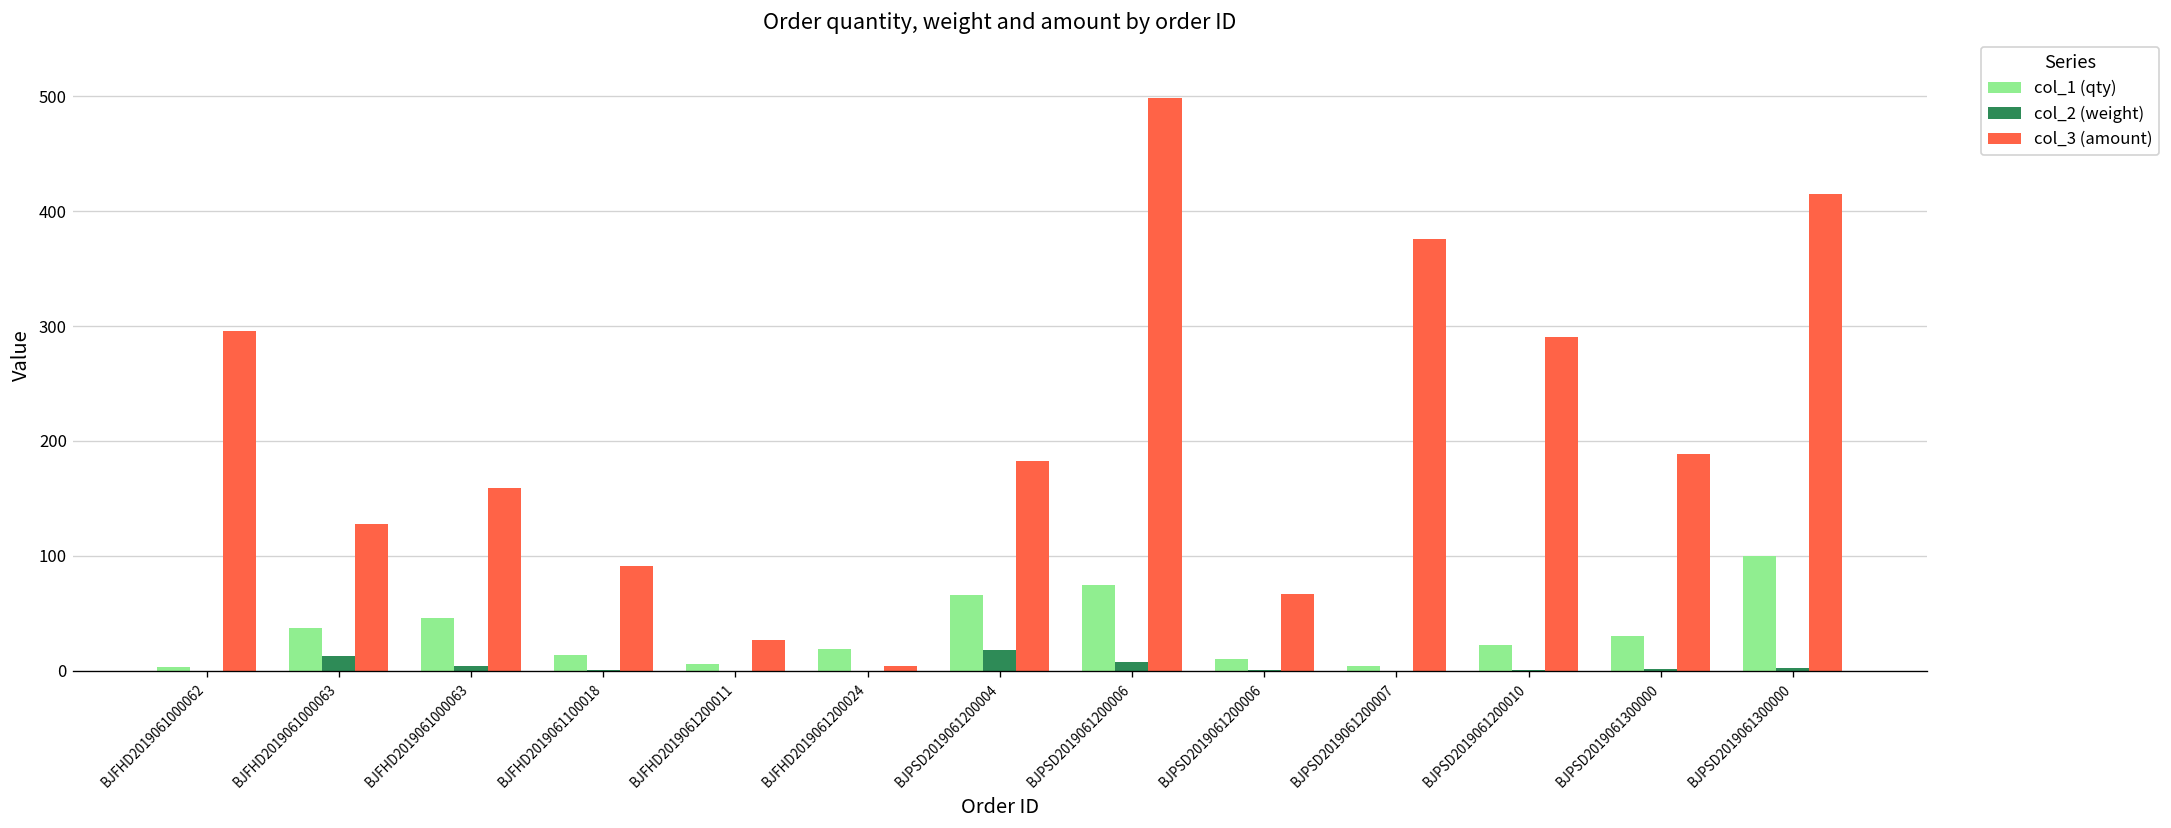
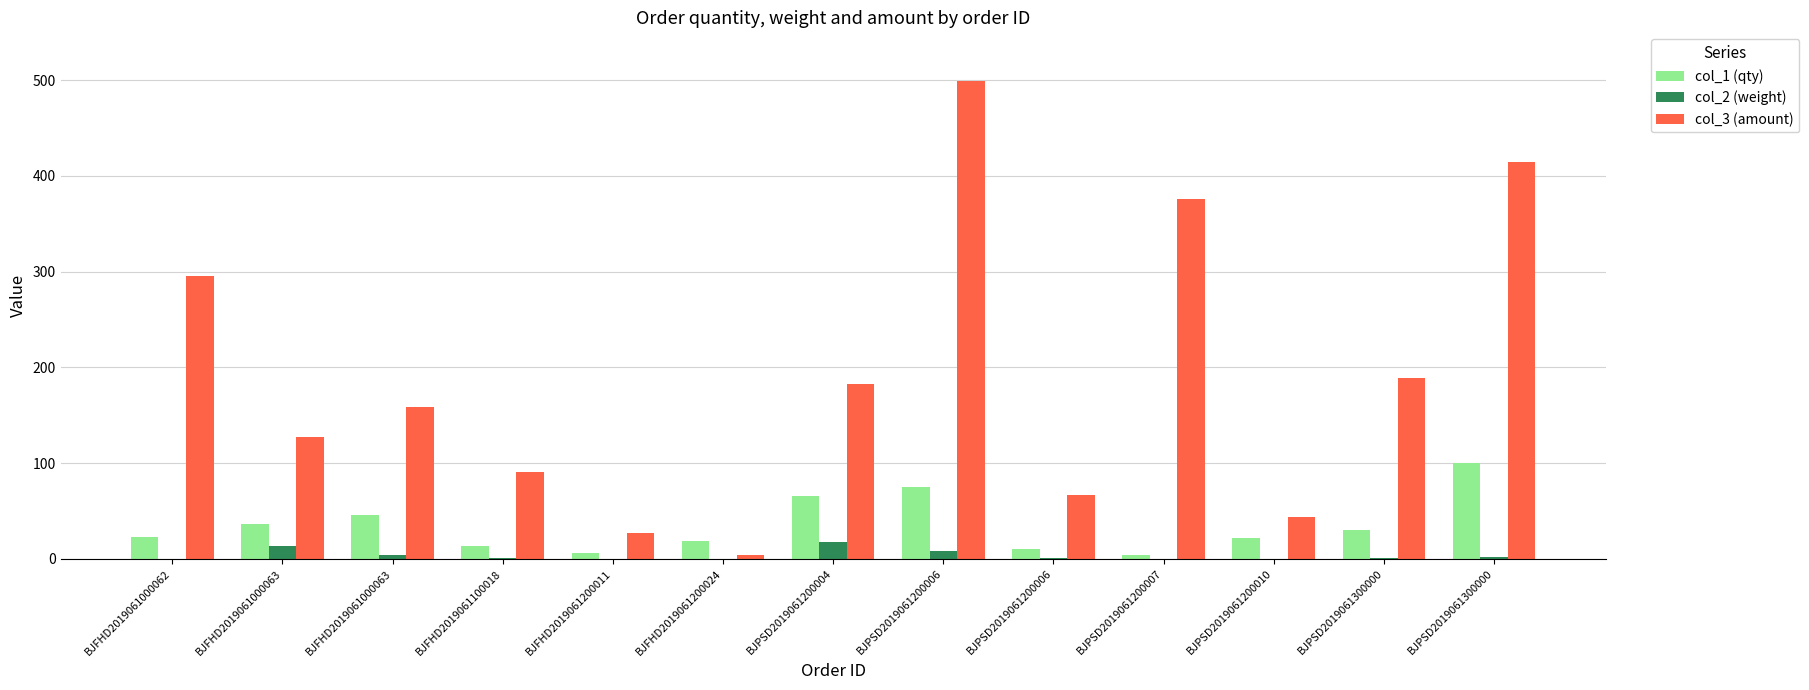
col_1 (qty), BJFHD2019061000062: 0 -> 20
col_3 (amount), BJPSD2019061200010: 290 -> 40
